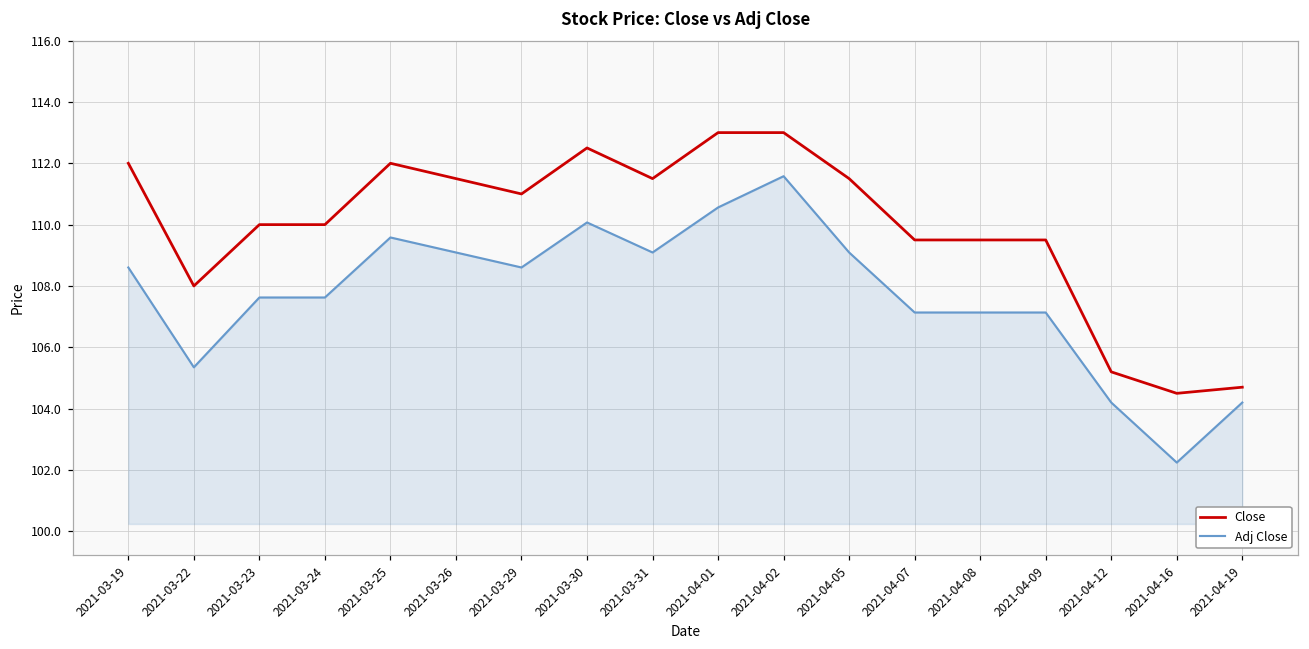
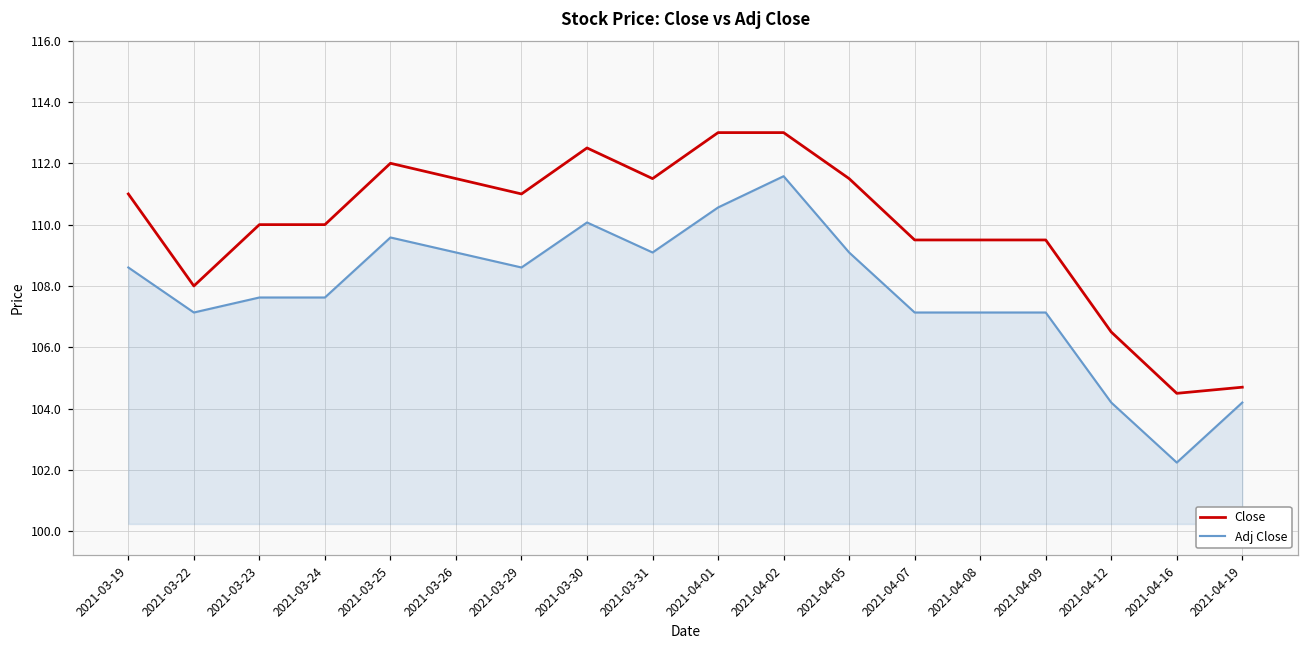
Close, 2021-03-19: 112 -> 111
Adj Close, 2021-03-22: 105.3 -> 107.1
Close, 2021-04-12: 105.2 -> 106.5
